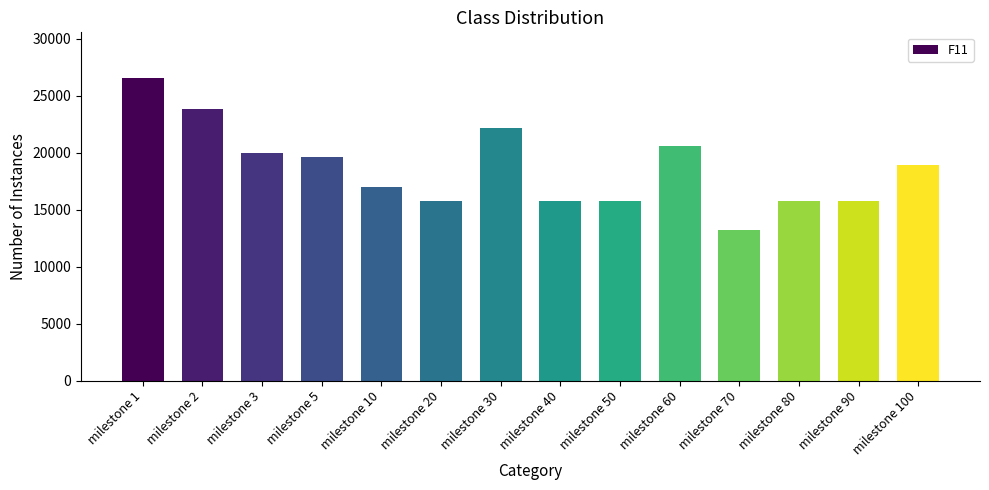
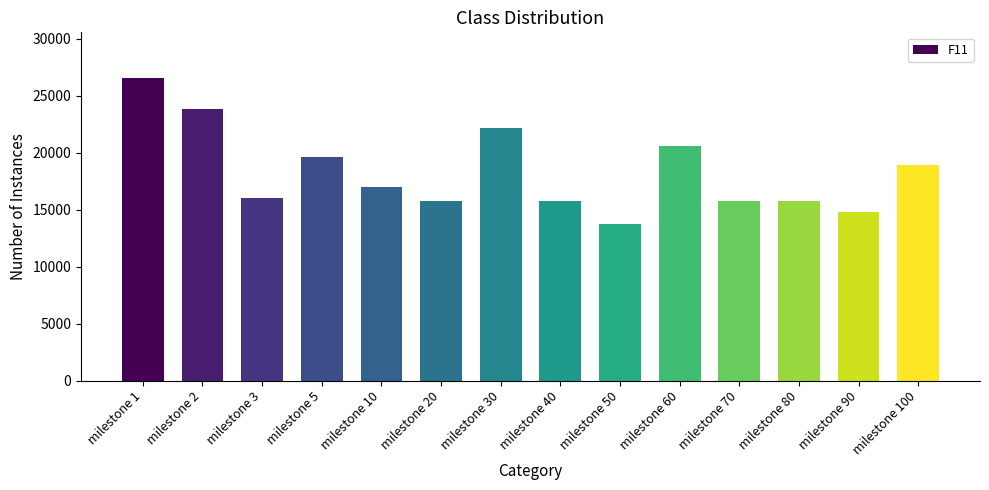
milestone 3: 20000 -> 16000
milestone 50: 15700 -> 13800
milestone 70: 13300 -> 15700
milestone 90: 15700 -> 14800
